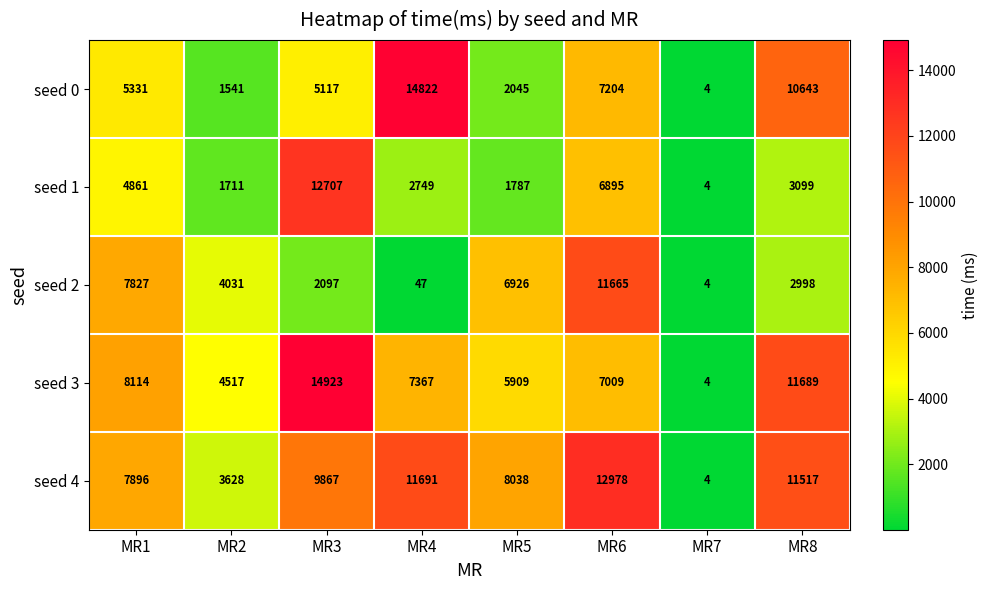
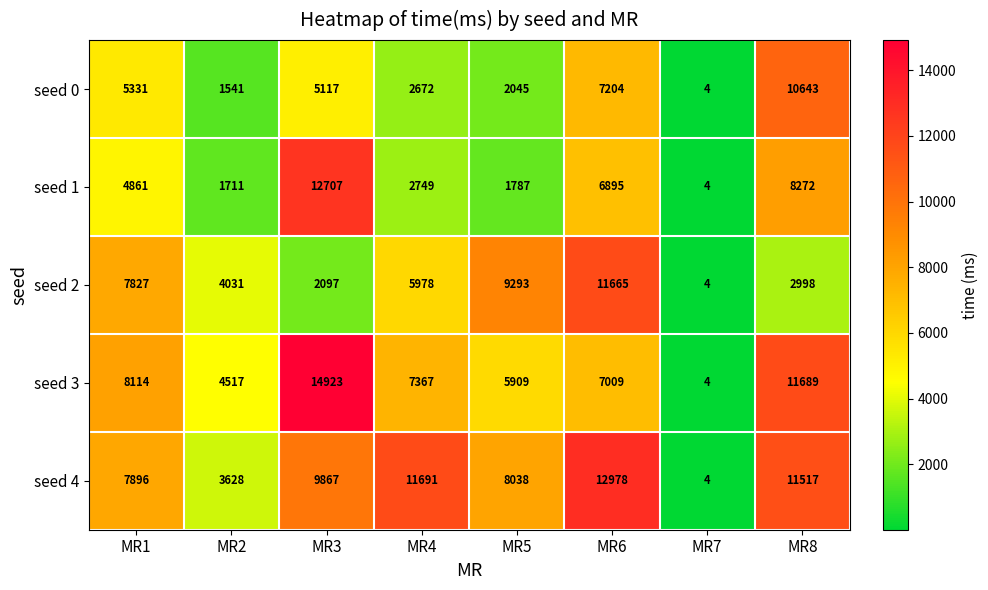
seed 0, MR4: 14822 -> 2672
seed 1, MR8: 3099 -> 8272
seed 2, MR4: 47 -> 5978
seed 2, MR5: 6926 -> 9293
